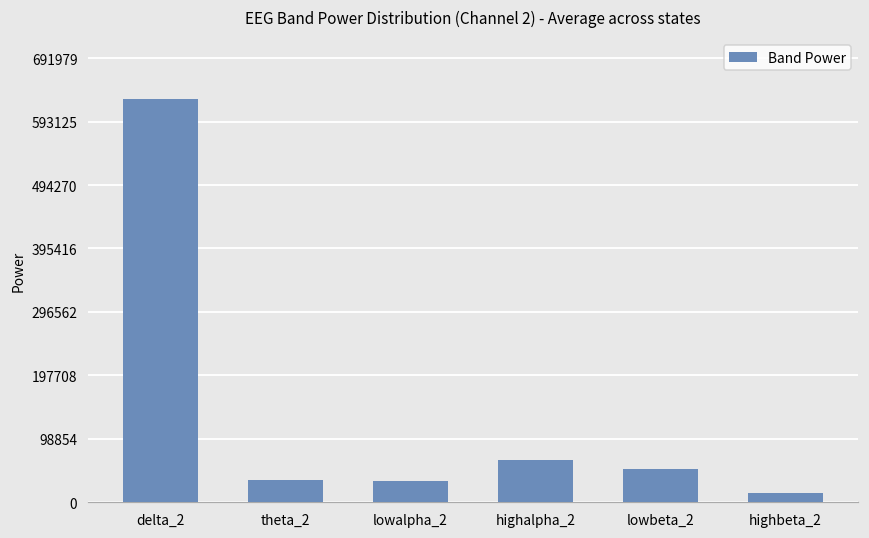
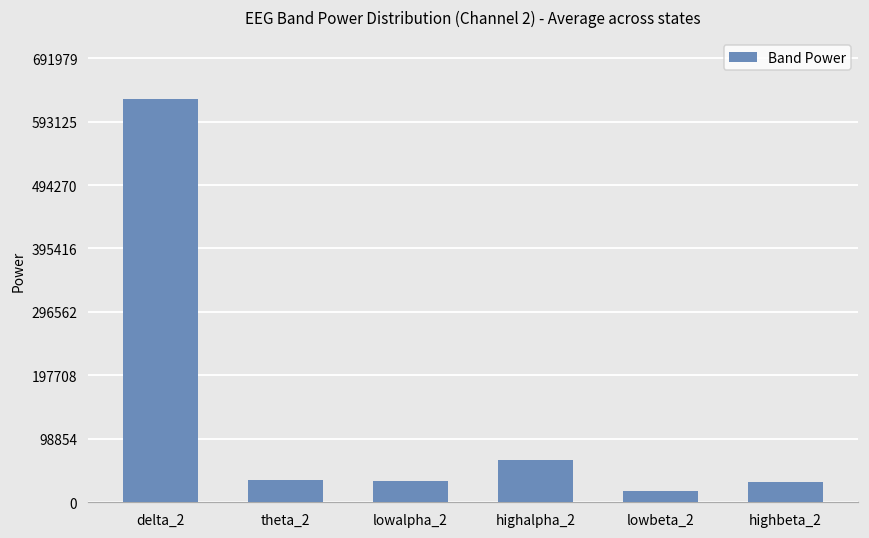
lowbeta_2: 50000 -> 20000
highbeta_2: 10000 -> 30000
